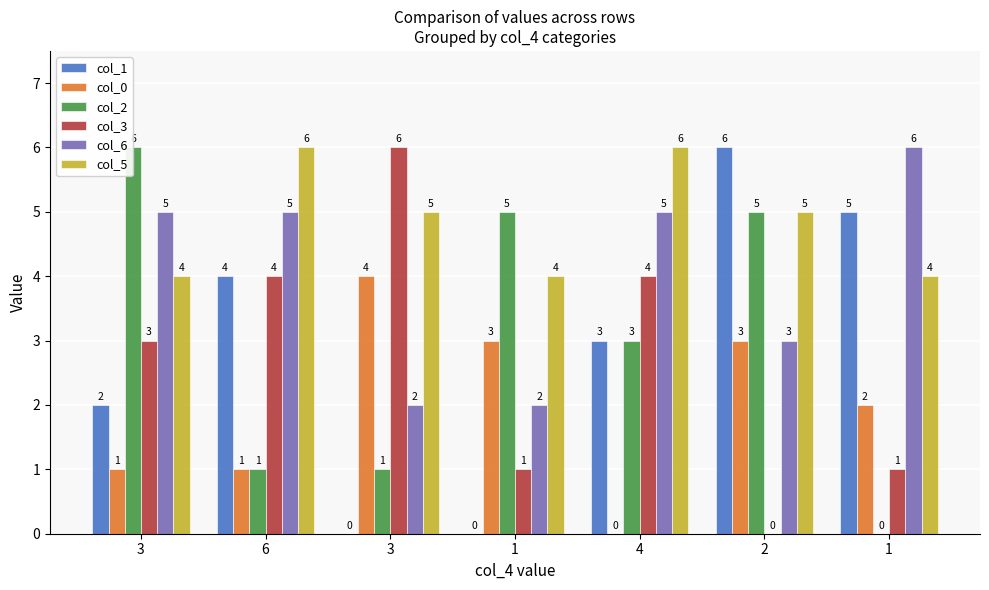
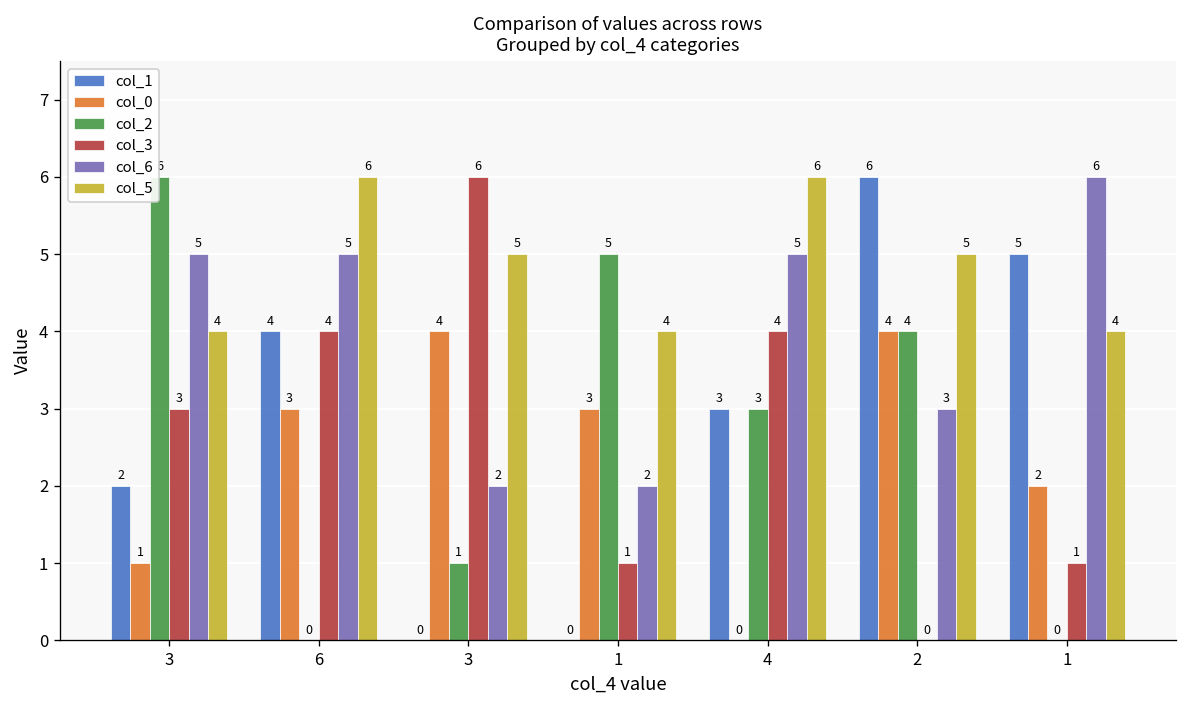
col_0, 6: 1 -> 3
col_2, 6: 1 -> 0
col_0, 2: 3 -> 4
col_2, 2: 5 -> 4
